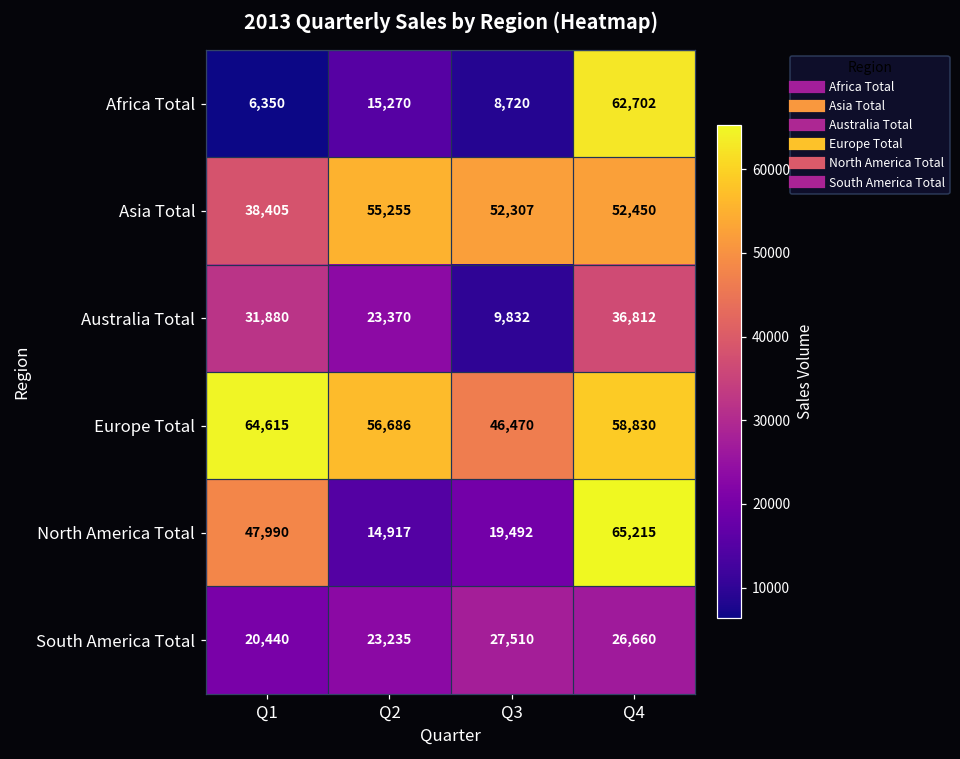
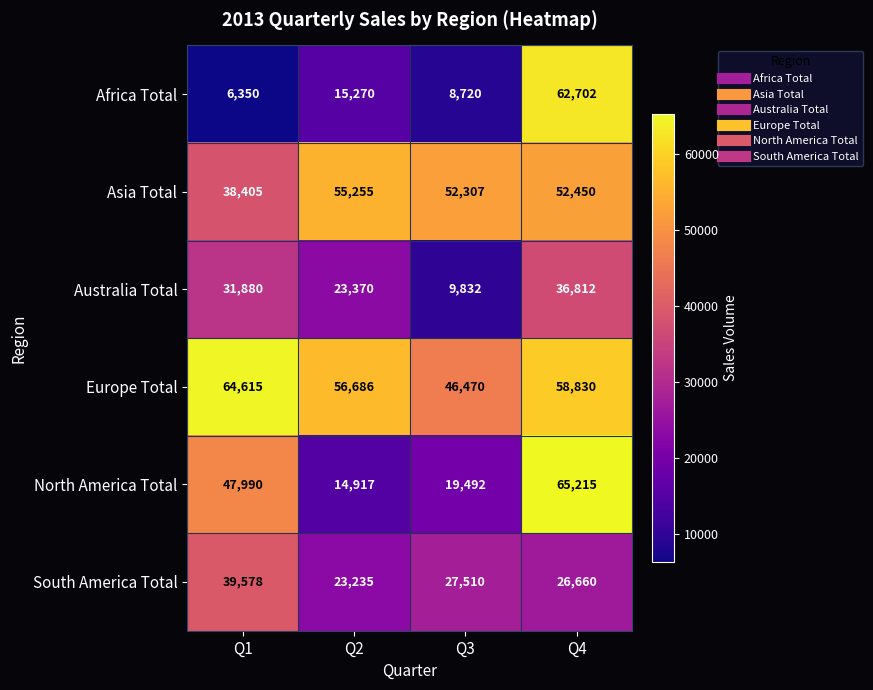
South America Total, Q1: 20,440 -> 39,578
